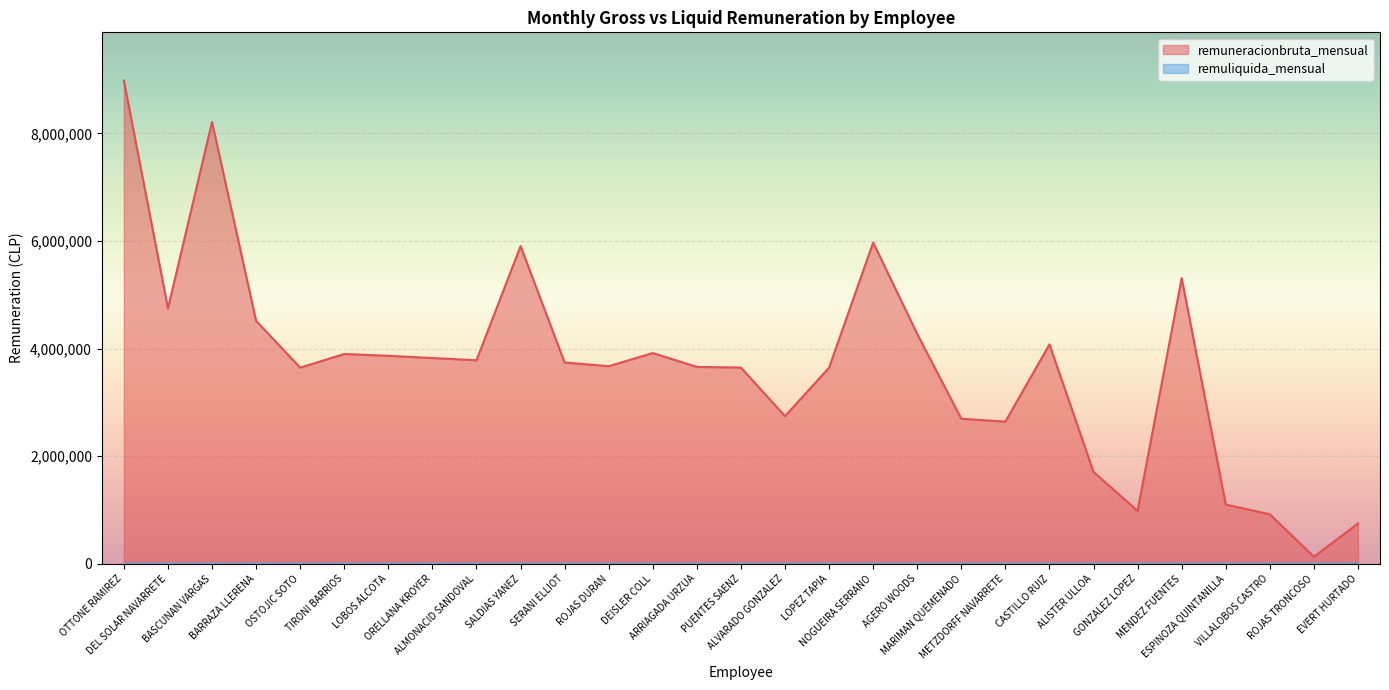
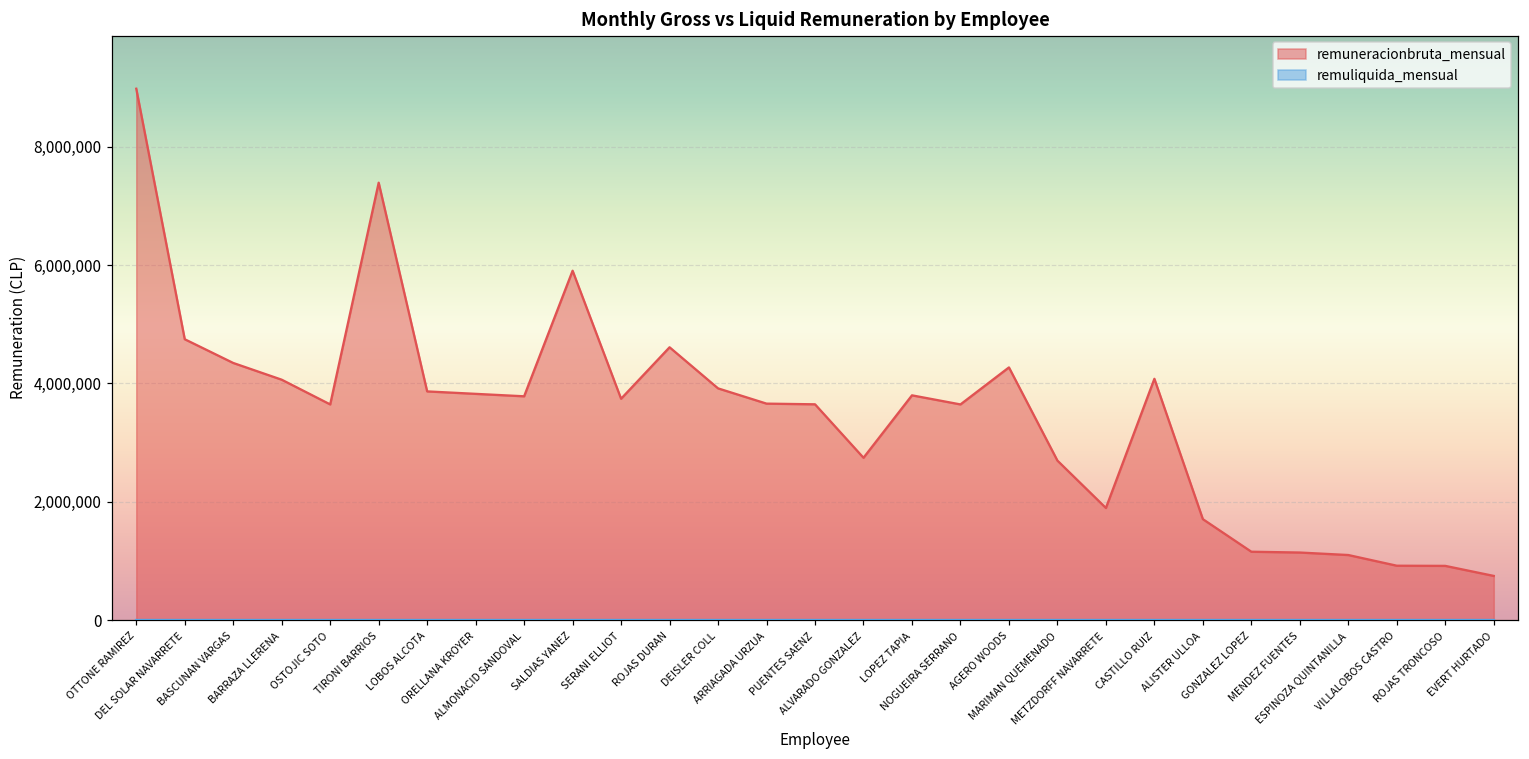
remuneracionbruta_mensual, BASCUNAN VARGAS: 8,200,000 -> 4,300,000
remuneracionbruta_mensual, BARRAZA LLERENA: 4,500,000 -> 4,100,000
remuneracionbruta_mensual, TIRONI BARRIOS: 3,900,000 -> 7,400,000
remuneracionbruta_mensual, ROJAS DURAN: 3,700,000 -> 4,600,000
remuneracionbruta_mensual, LOPEZ TAPIA: 3,600,000 -> 3,800,000
remuneracionbruta_mensual, NOGUEIRA SERRANO: 6,000,000 -> 3,600,000
remuneracionbruta_mensual, METZDORFF NAVARRETE: 2,600,000 -> 1,900,000
remuneracionbruta_mensual, GONZALEZ LOPEZ: 1,000,000 -> 1,200,000
remuneracionbruta_mensual, MENDEZ FUENTES: 5,300,000 -> 1,100,000
remuneracionbruta_mensual, ROJAS TRONCOSO: 100,000 -> 900,000
